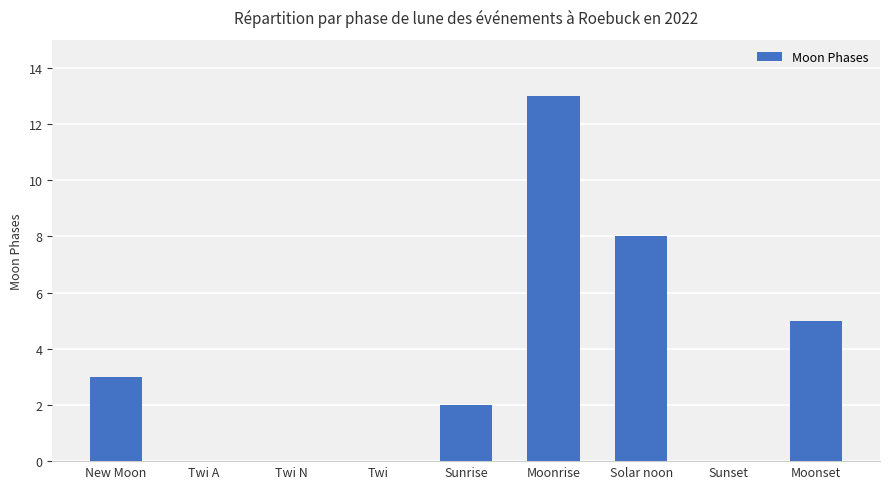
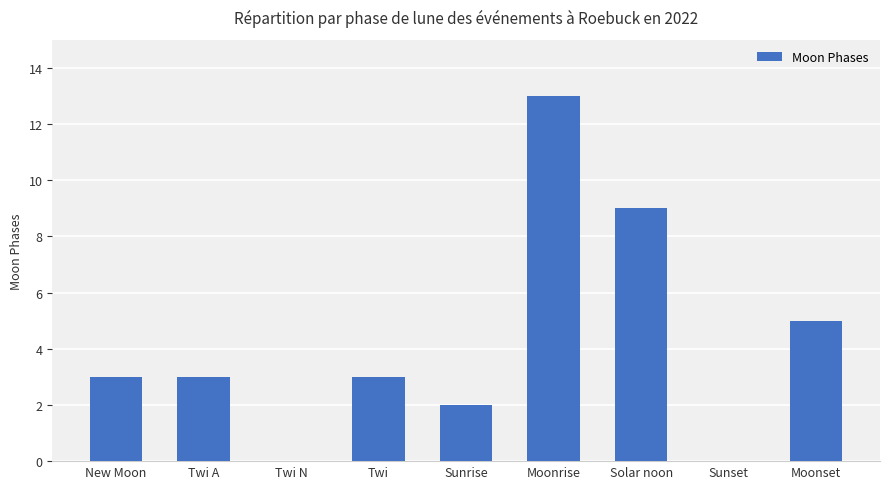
Twi A: 0 -> 3
Twi: 0 -> 3
Solar noon: 8 -> 9
